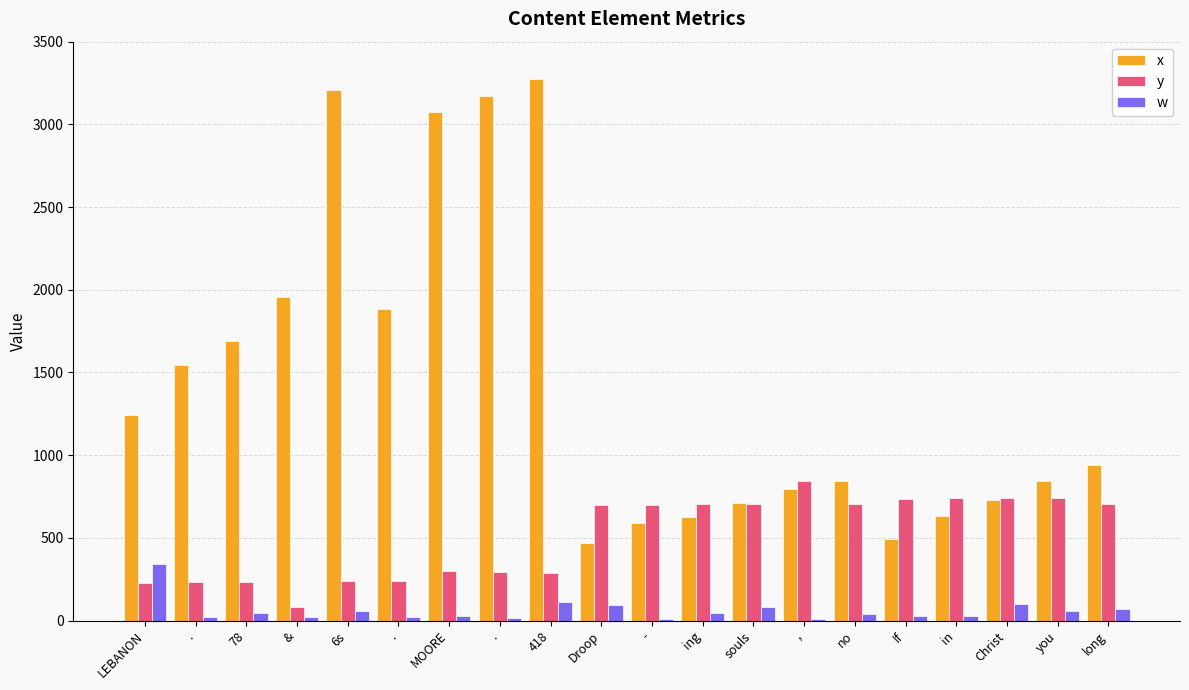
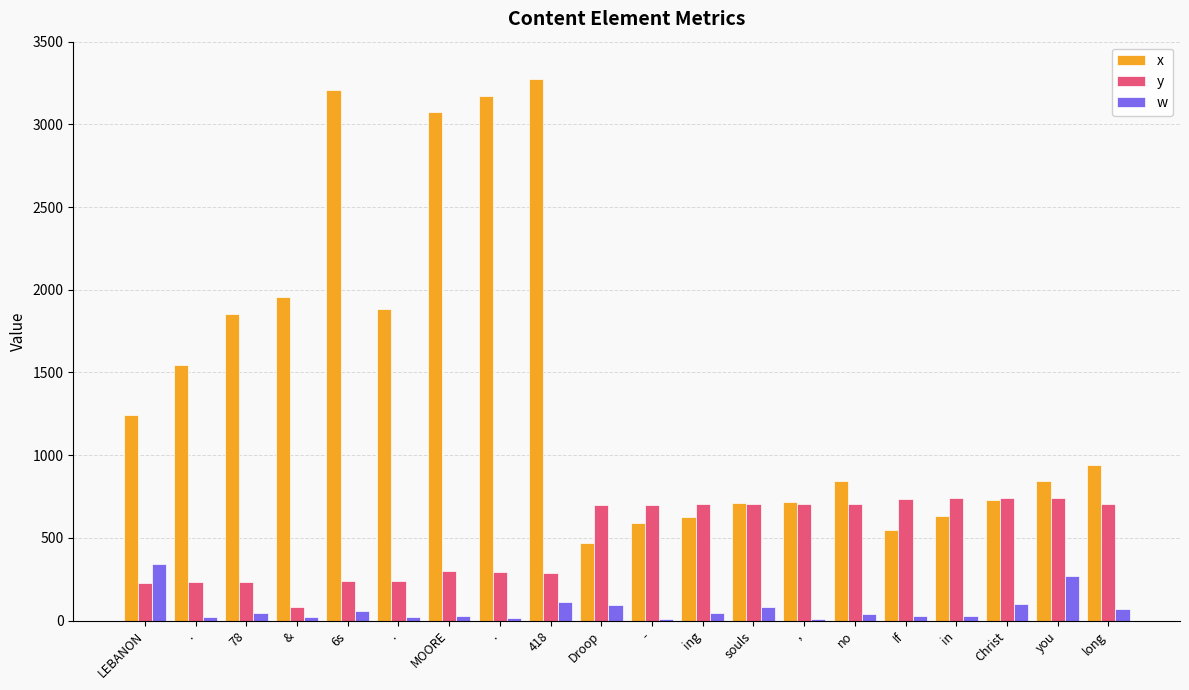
x, 78: 1690 -> 1850
x, ,: 800 -> 720
y, ,: 850 -> 700
x, If: 490 -> 550
w, you: 60 -> 270
